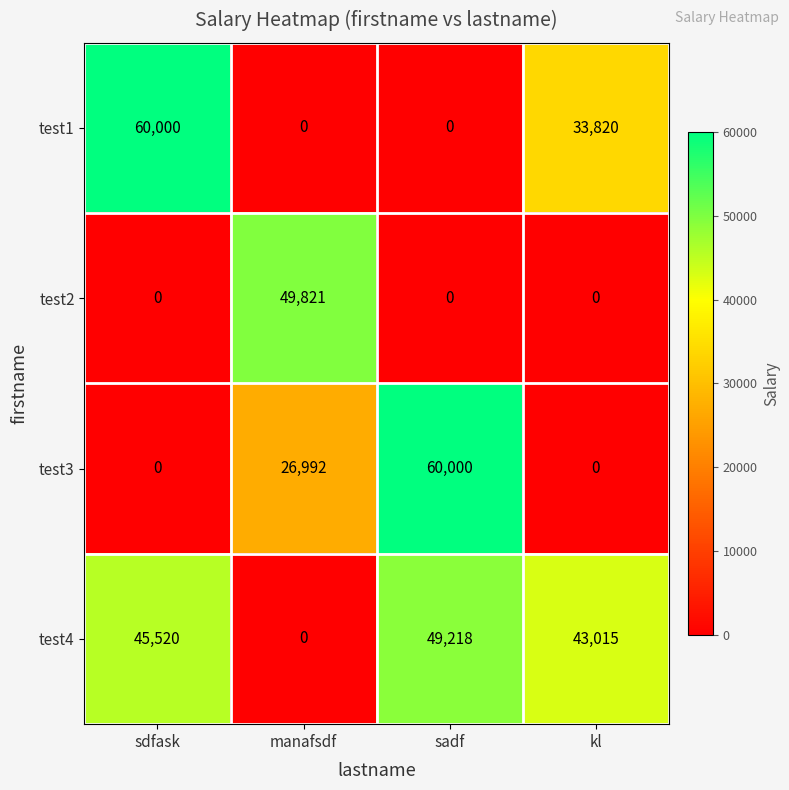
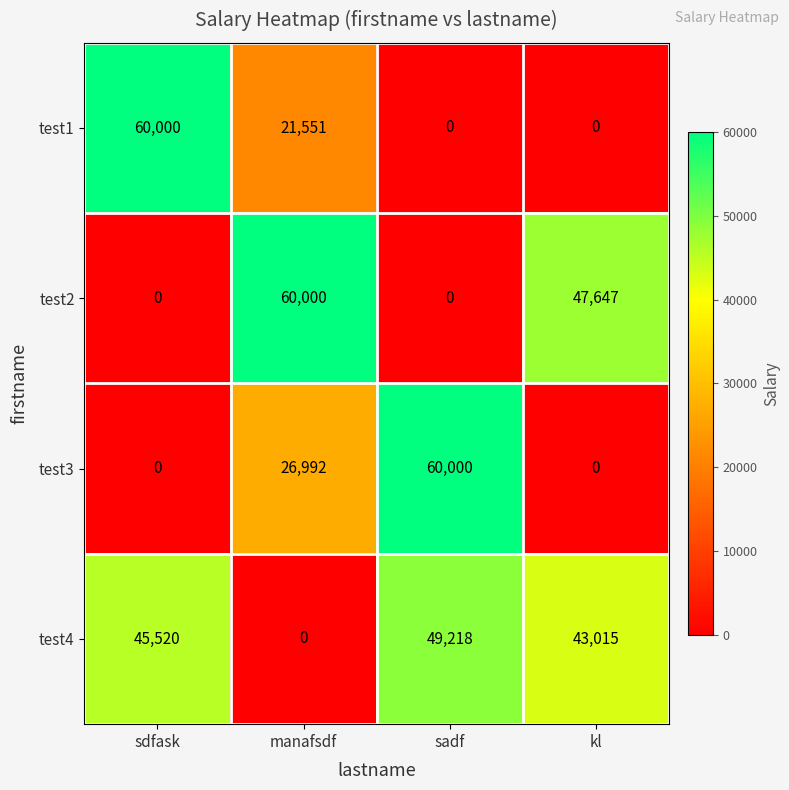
test1, manafsdf: 0 -> 21,551
test1, kl: 33,820 -> 0
test2, manafsdf: 49,821 -> 60,000
test2, kl: 0 -> 47,647
